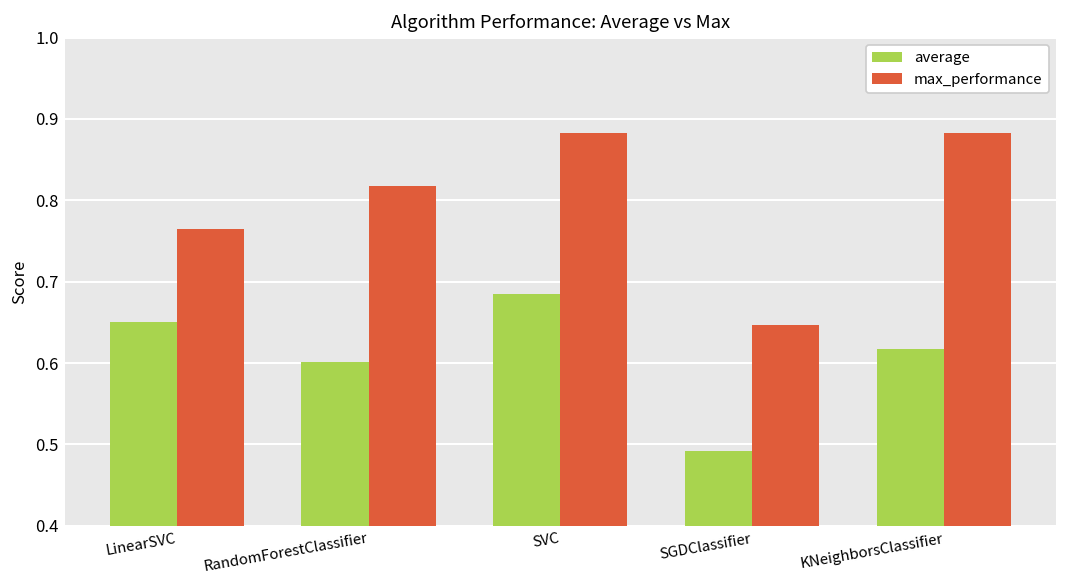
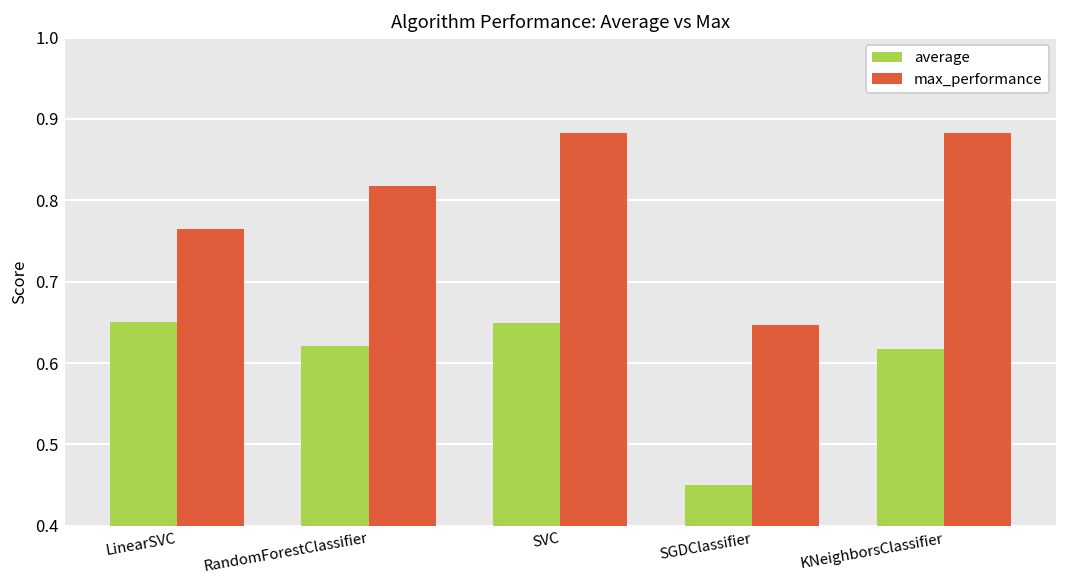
average, RandomForestClassifier: 0.60 -> 0.62
average, SVC: 0.68 -> 0.65
average, SGDClassifier: 0.49 -> 0.45
